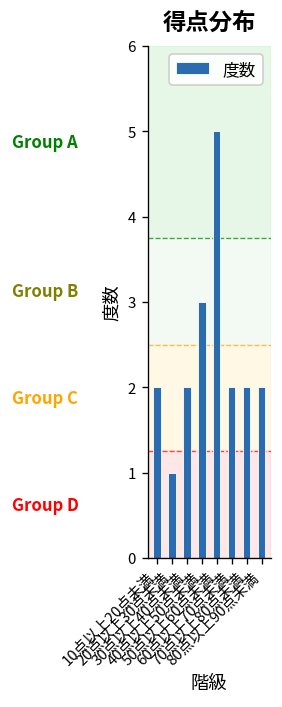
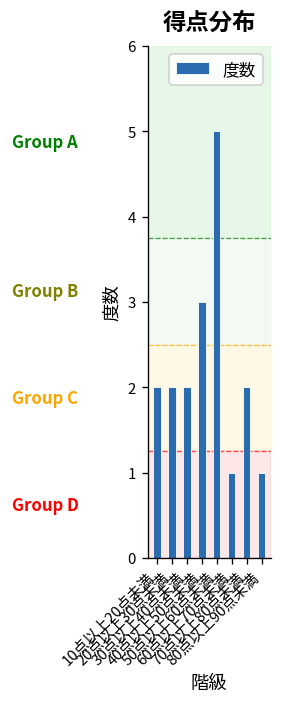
20点以上30点未満: 1 -> 2
60点以上70点未満: 2 -> 1
80点以上90点未満: 2 -> 1
